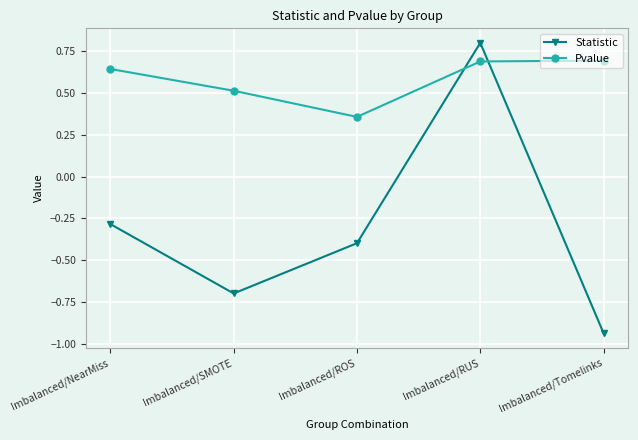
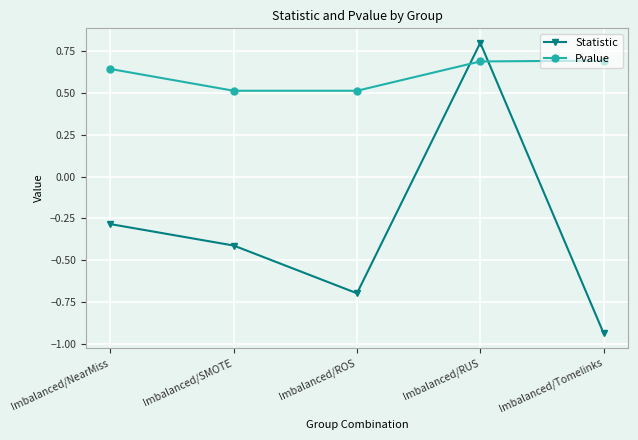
Statistic, Imbalanced/SMOTE: -0.70 -> -0.41
Statistic, Imbalanced/ROS: -0.40 -> -0.70
Pvalue, Imbalanced/ROS: 0.36 -> 0.51
